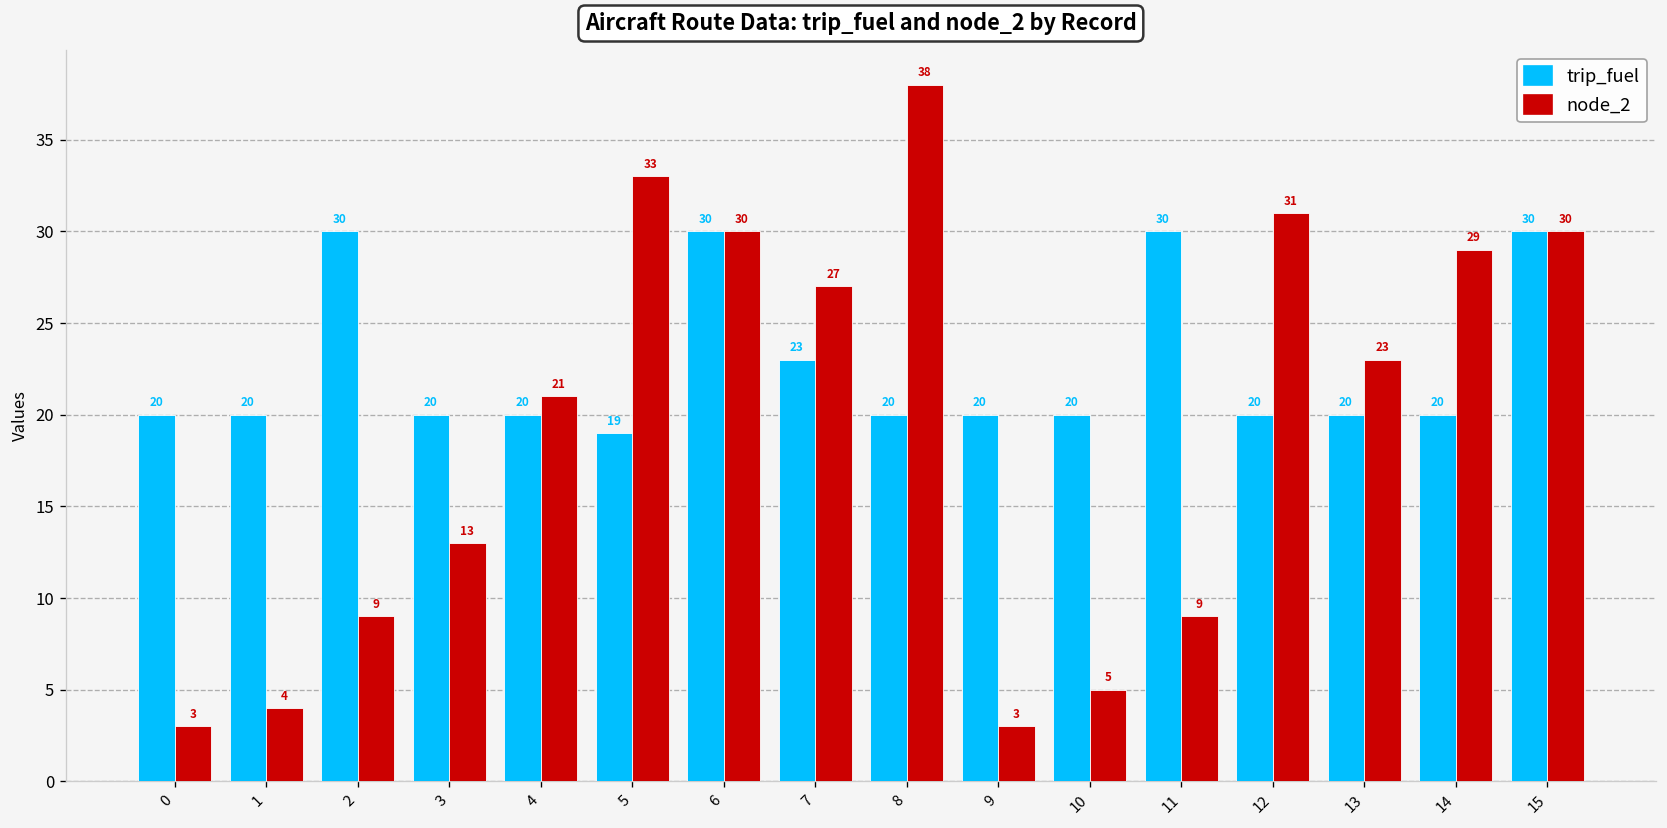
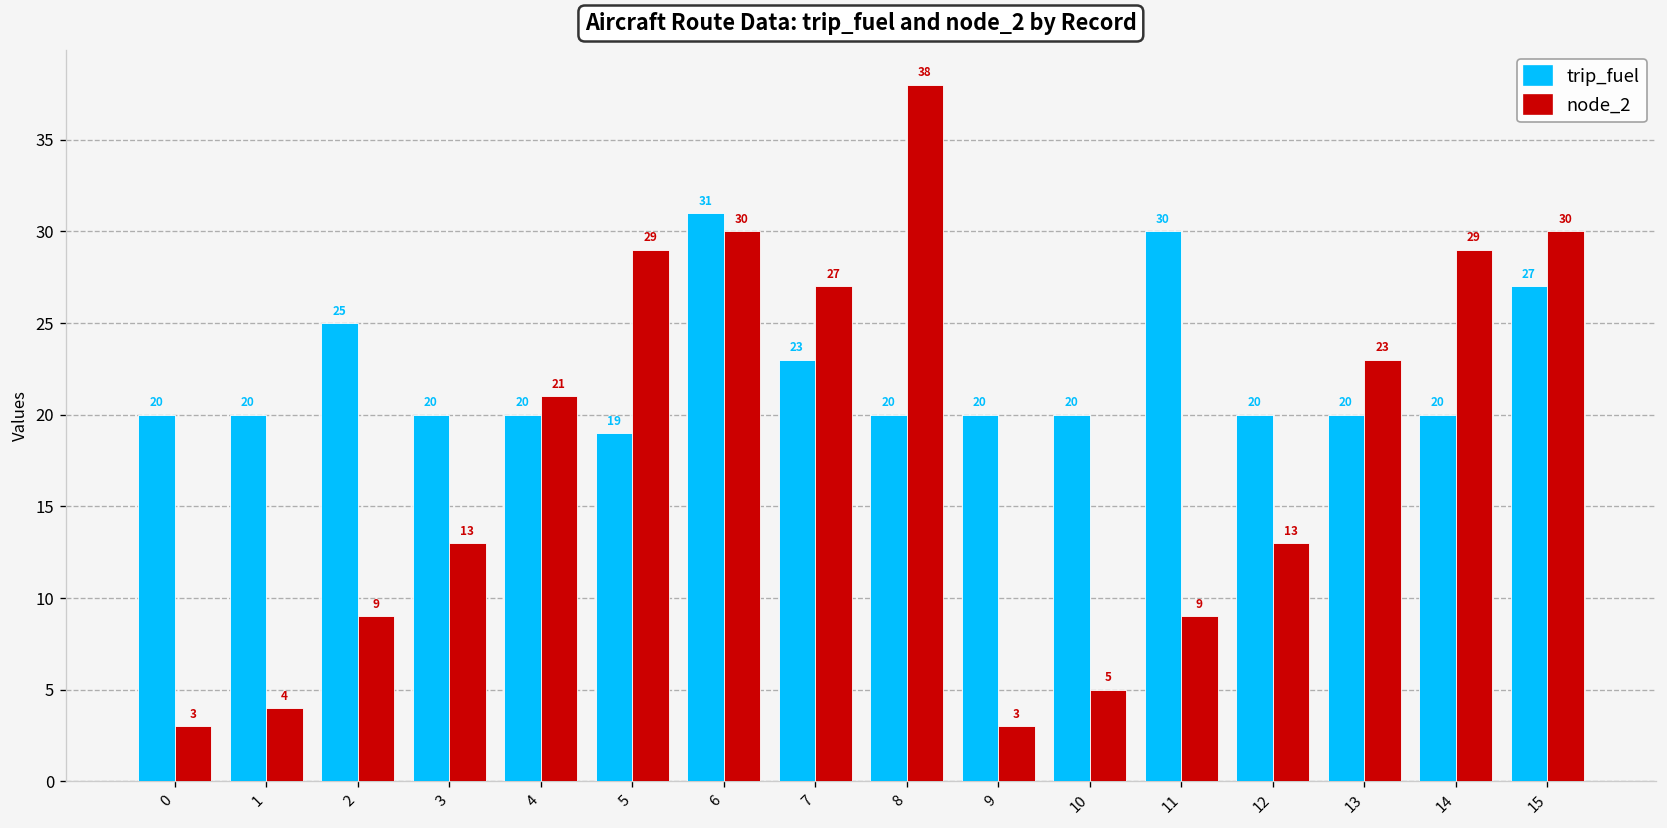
trip_fuel, 2: 30 -> 25
node_2, 5: 33 -> 29
trip_fuel, 6: 30 -> 31
node_2, 12: 31 -> 13
trip_fuel, 15: 30 -> 27
